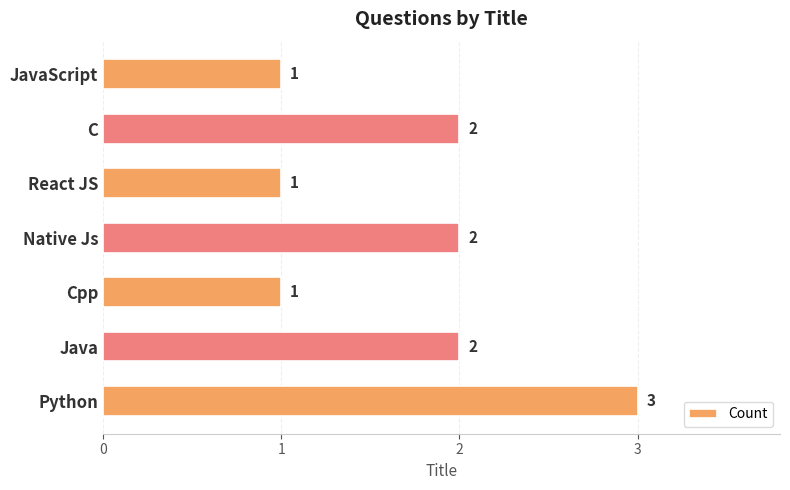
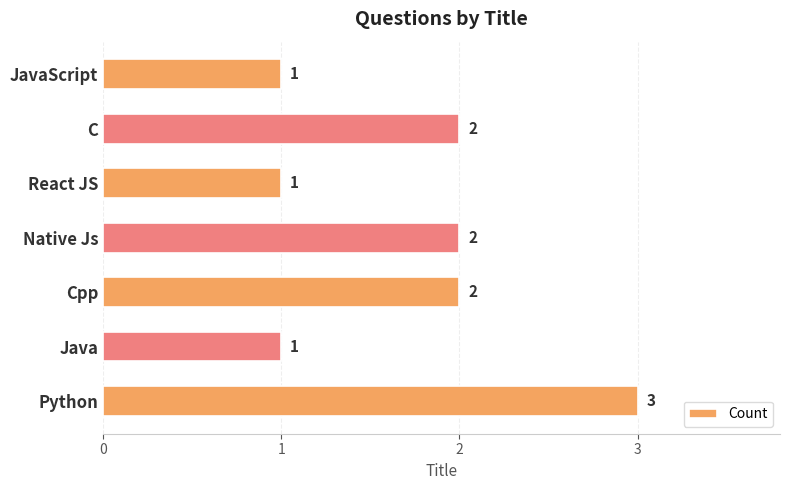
Cpp: 1 -> 2
Java: 2 -> 1
